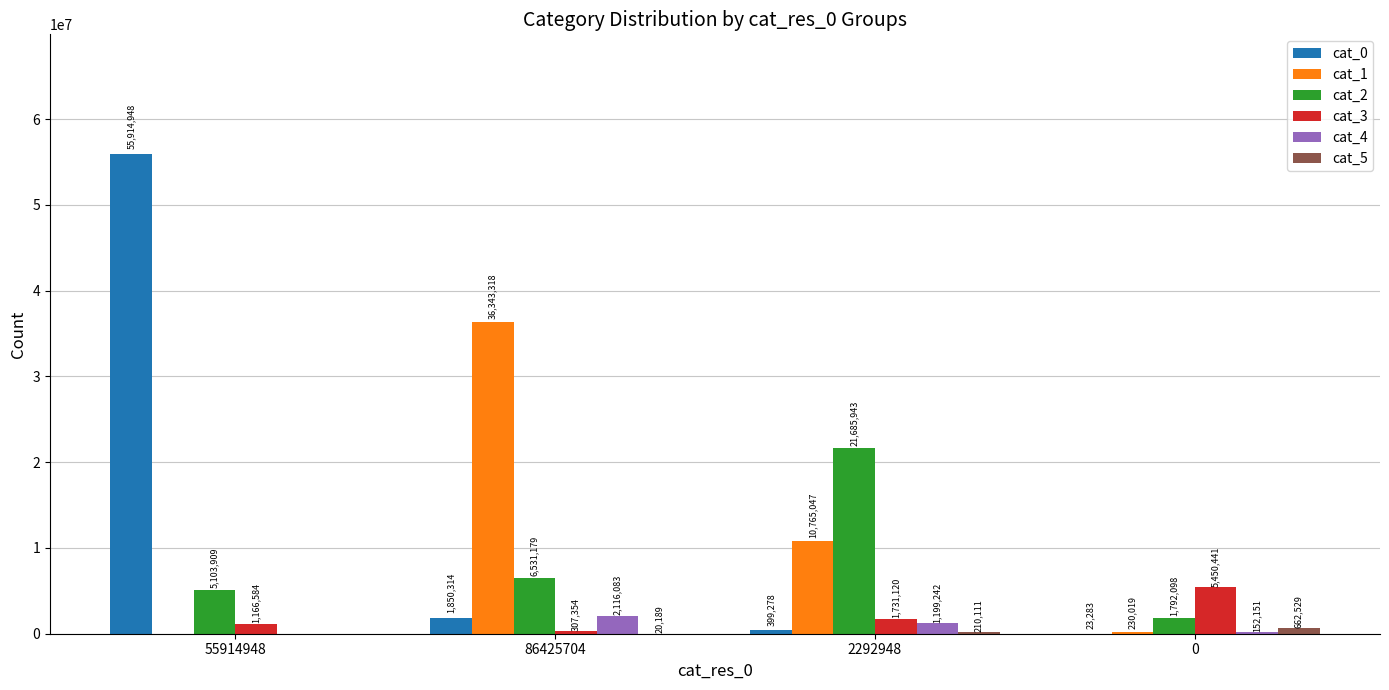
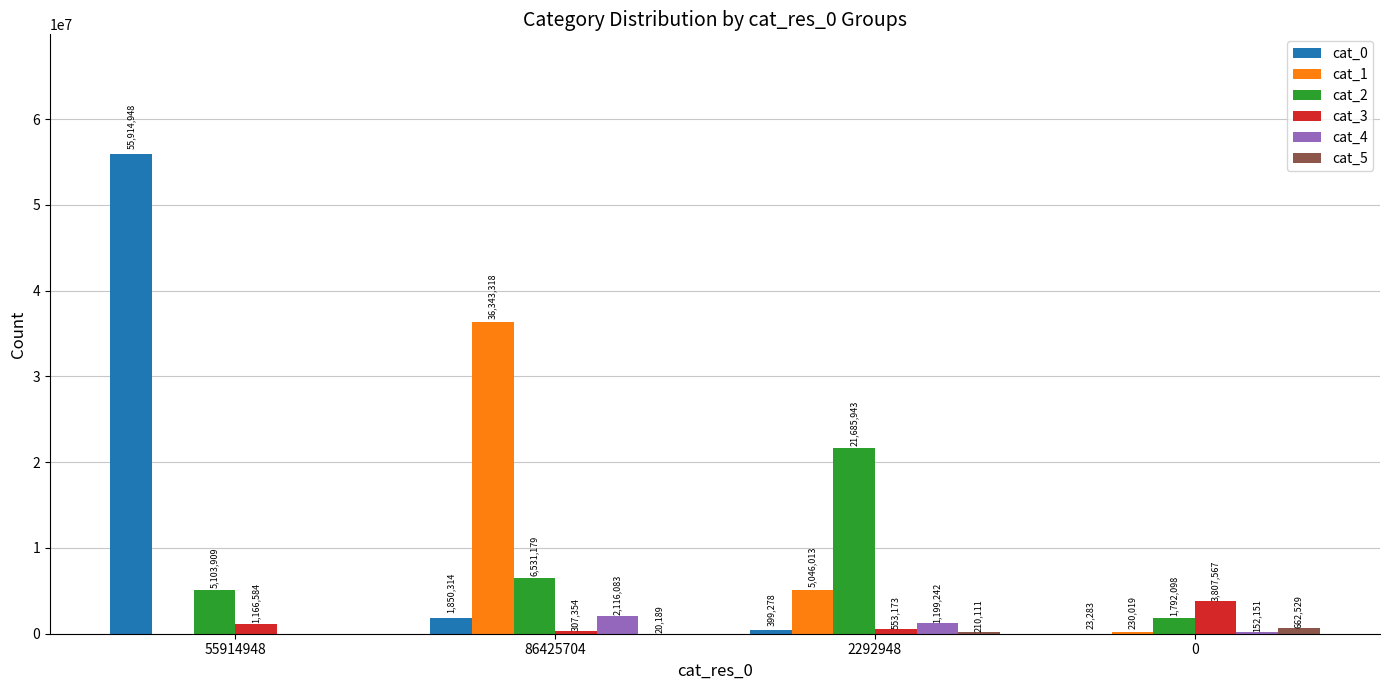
cat_1, 2292948: 10,765,047 -> 5,046,013
cat_3, 2292948: 1,731,120 -> 553,173
cat_3, 0: 5,450,441 -> 3,807,567
